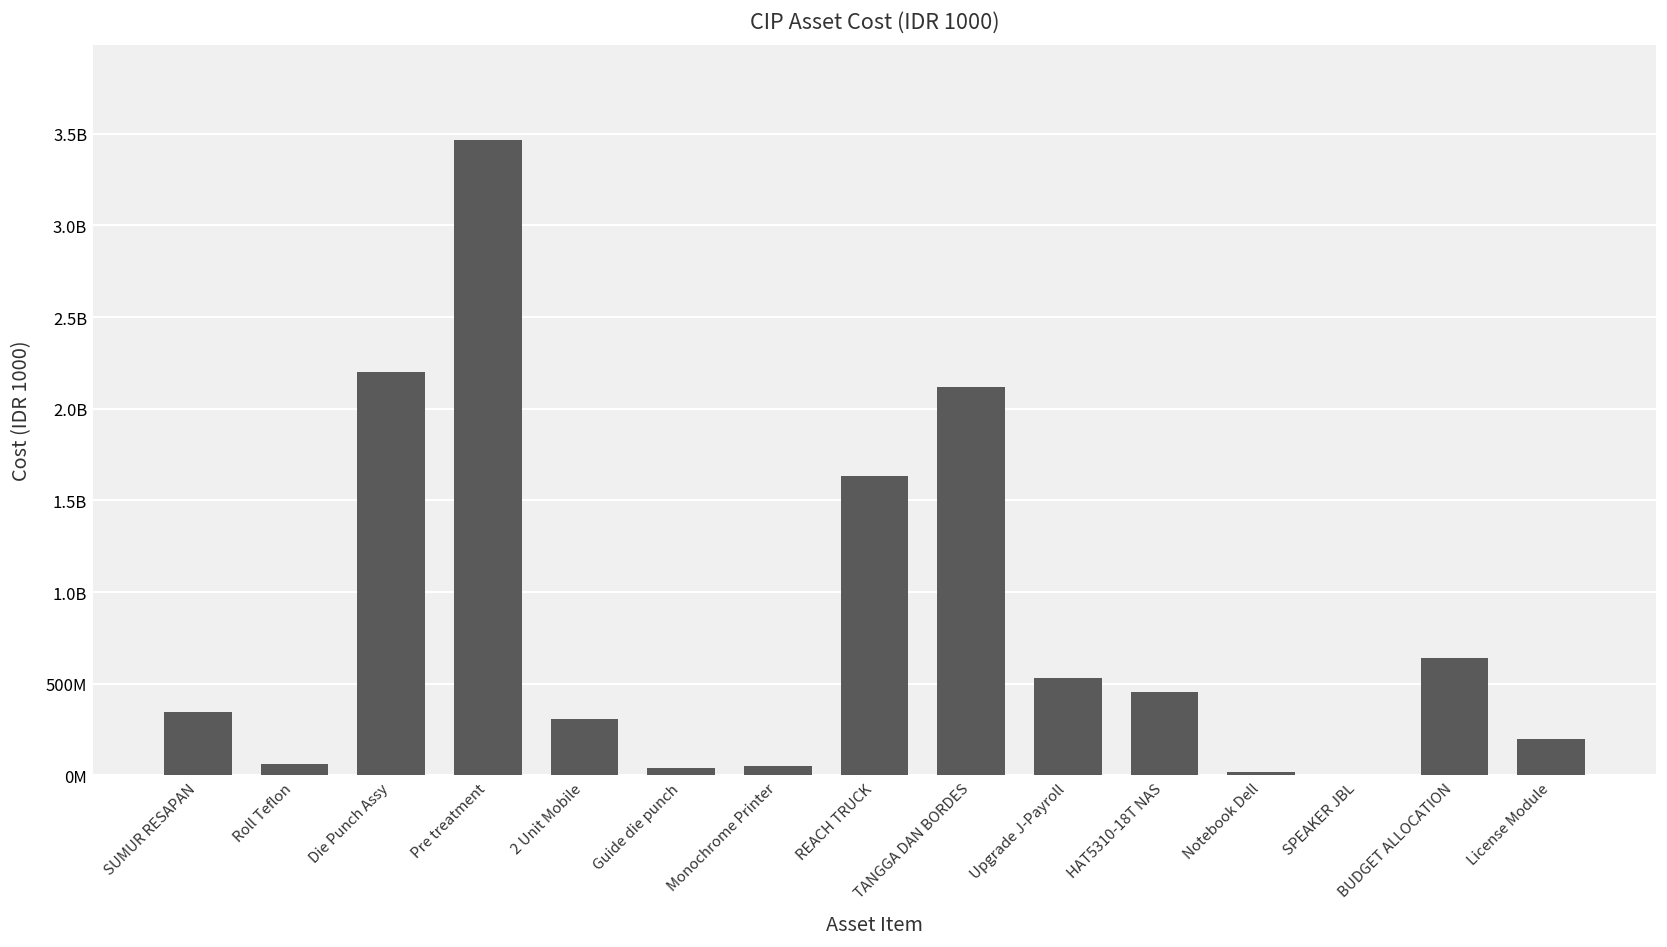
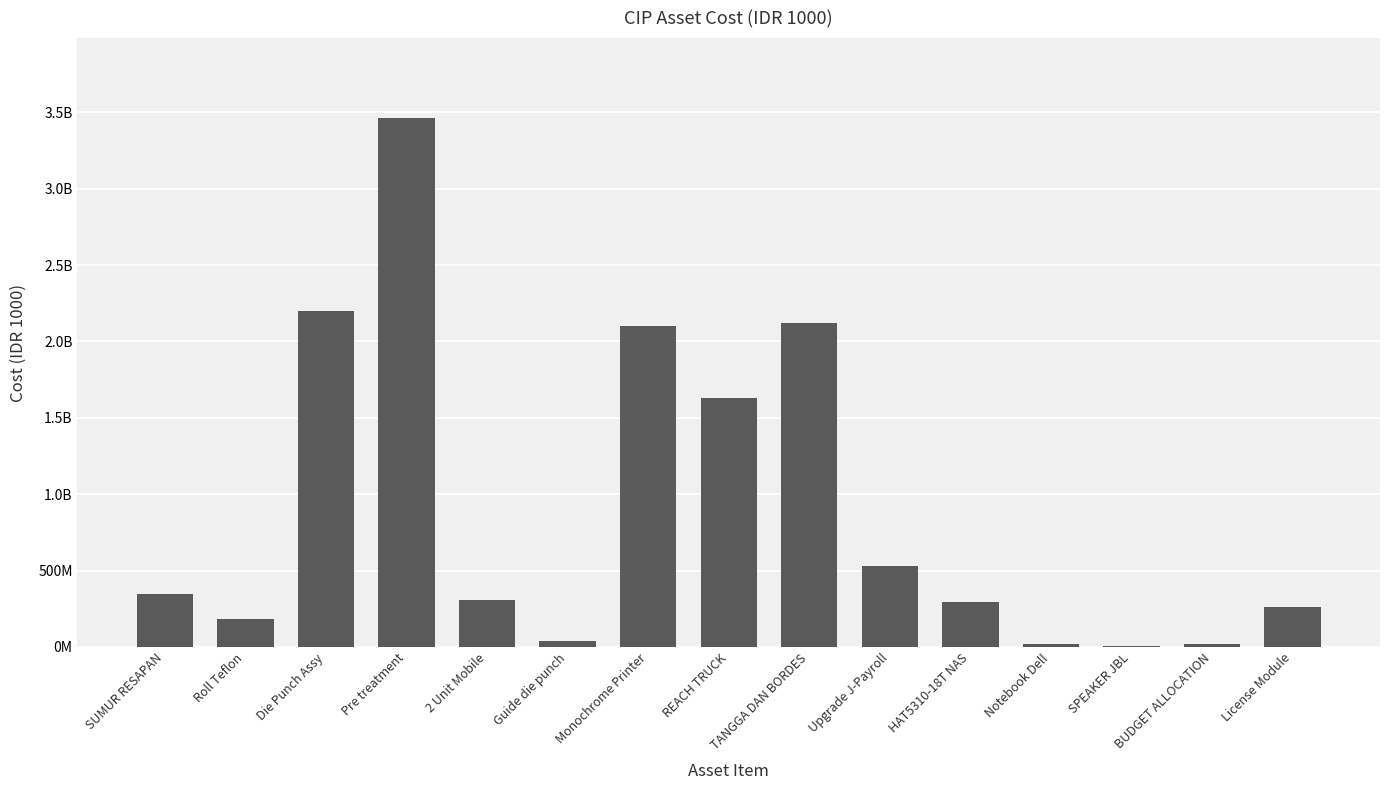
Roll Teflon: 60000000 -> 180000000
Monochrome Printer: 50000000 -> 2100000000
HAT5310-18T NAS: 460000000 -> 300000000
BUDGET ALLOCATION: 640000000 -> 20000000
License Module: 200000000 -> 260000000
